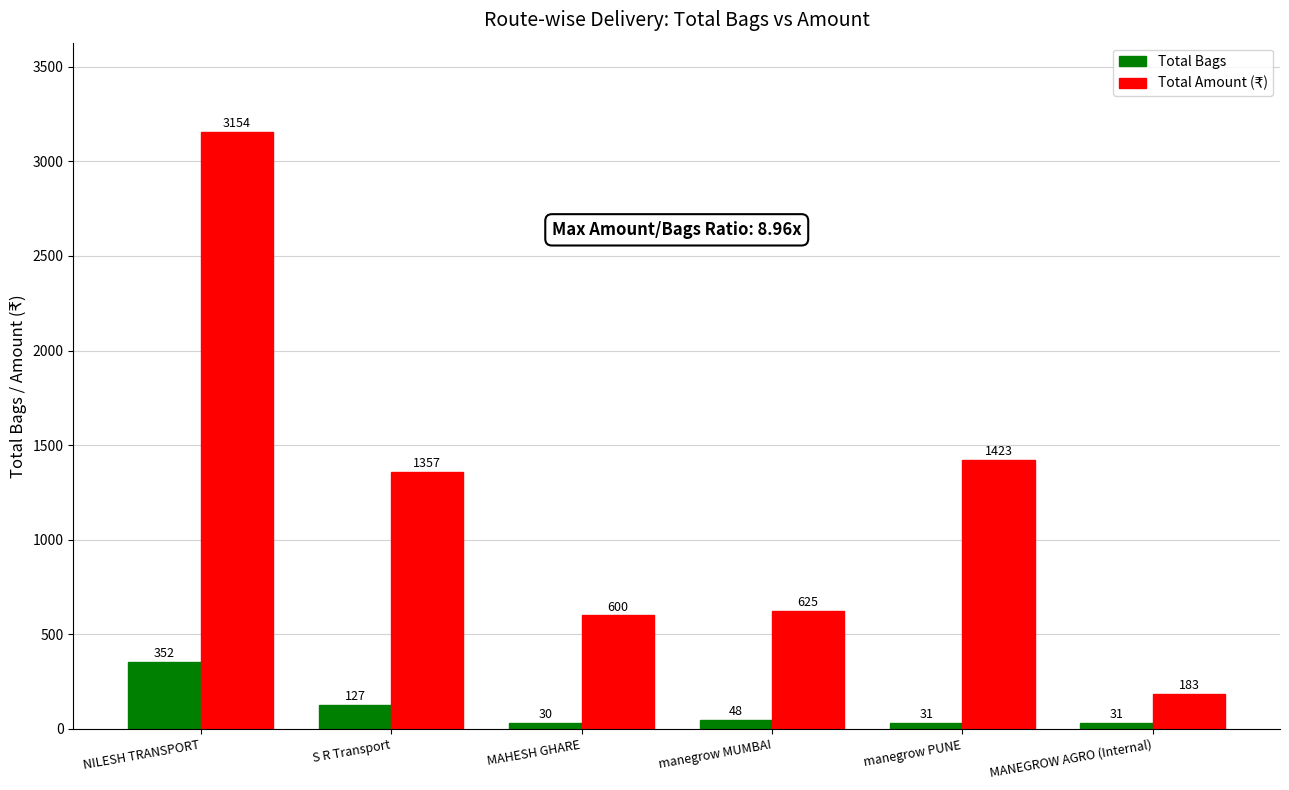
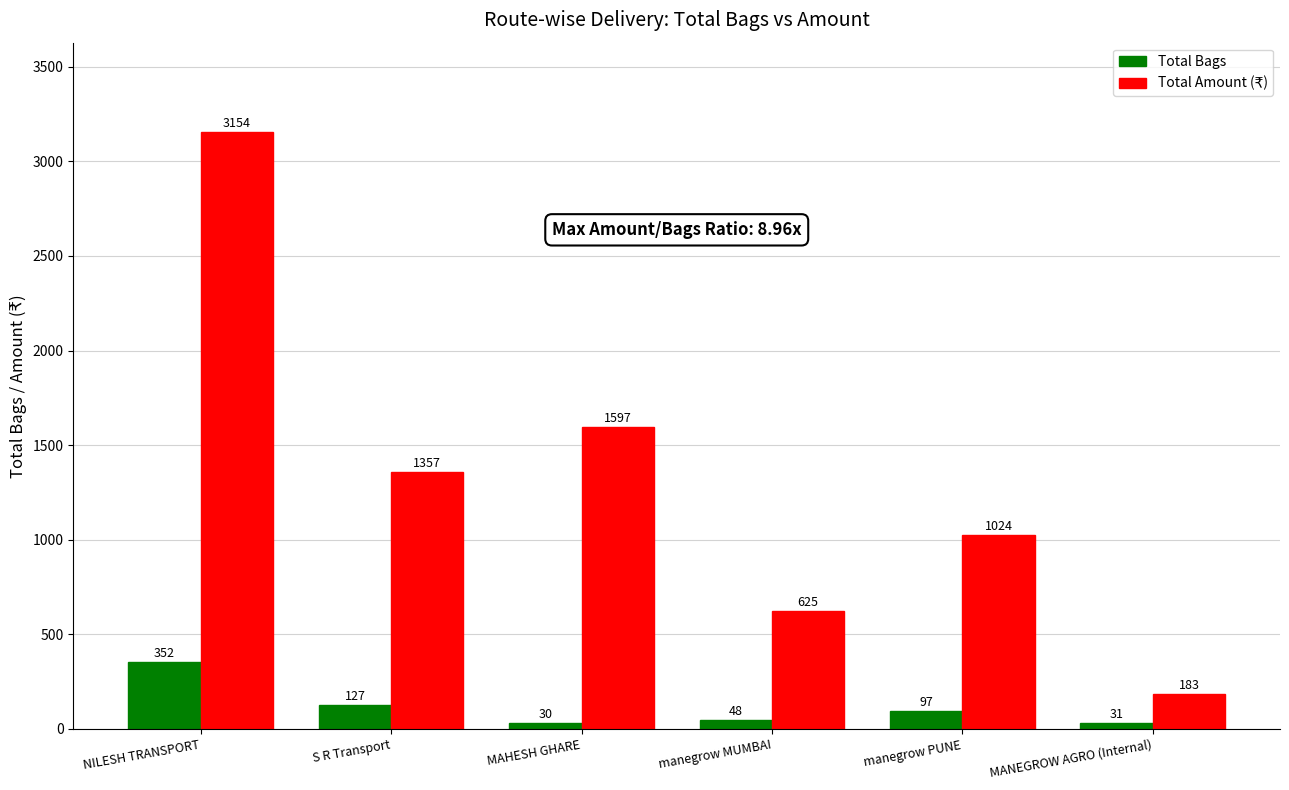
Total Amount (₹), MAHESH GHARE: 600 -> 1597
Total Bags, manegrow PUNE: 31 -> 97
Total Amount (₹), manegrow PUNE: 1423 -> 1024
